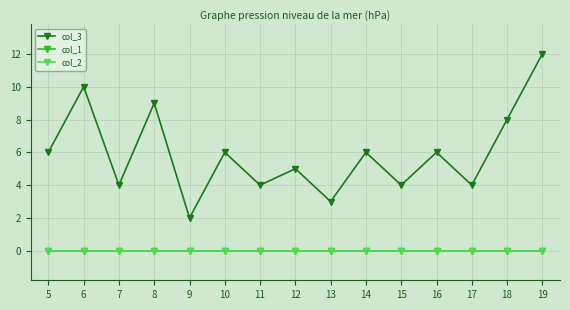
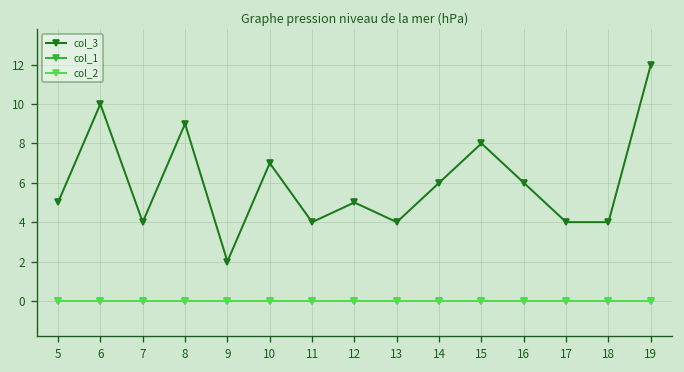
col_3, 5: 6 -> 5
col_3, 10: 6 -> 7
col_3, 13: 3 -> 4
col_3, 15: 4 -> 8
col_3, 18: 8 -> 4
